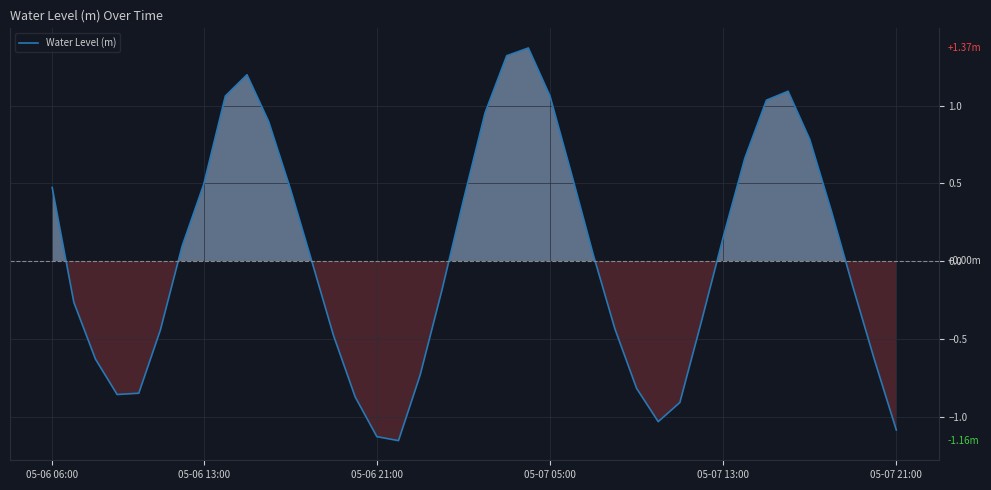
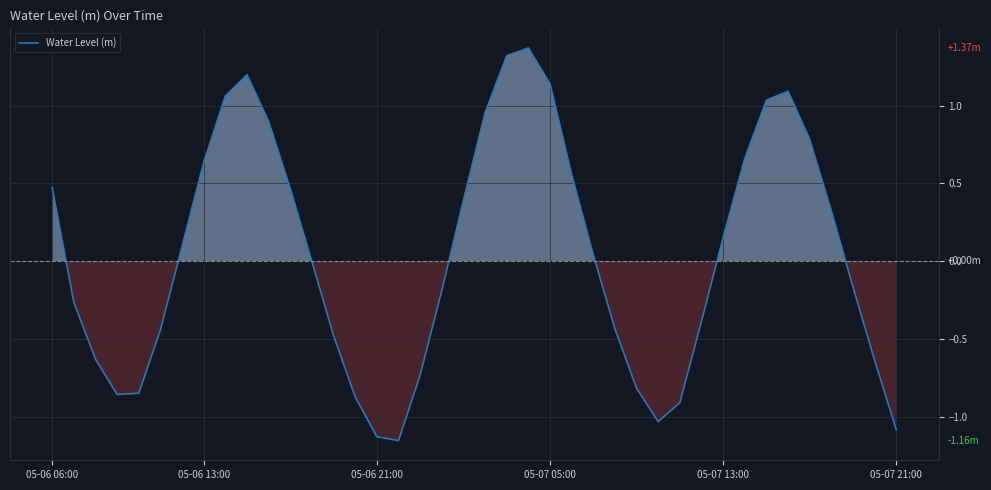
05-06 13:00: 0.49 -> 0.63
05-07 05:00: 1.06 -> 1.14
